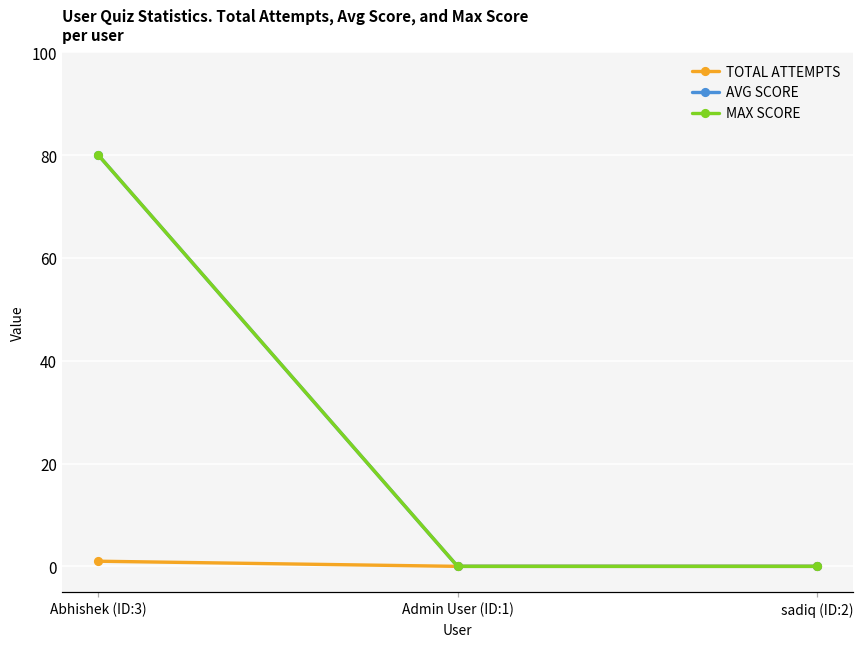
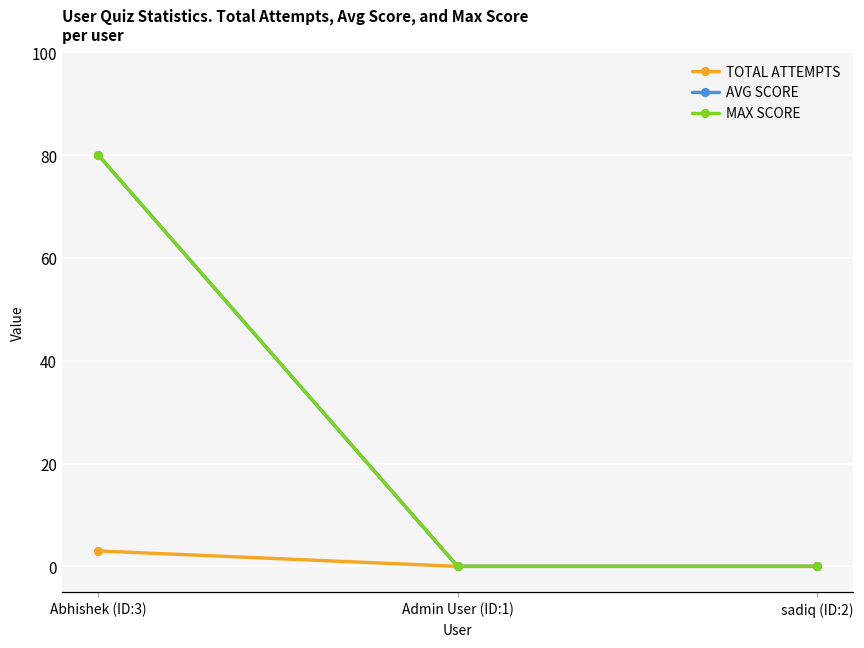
TOTAL ATTEMPTS, Abhishek (ID:3): 1 -> 3
